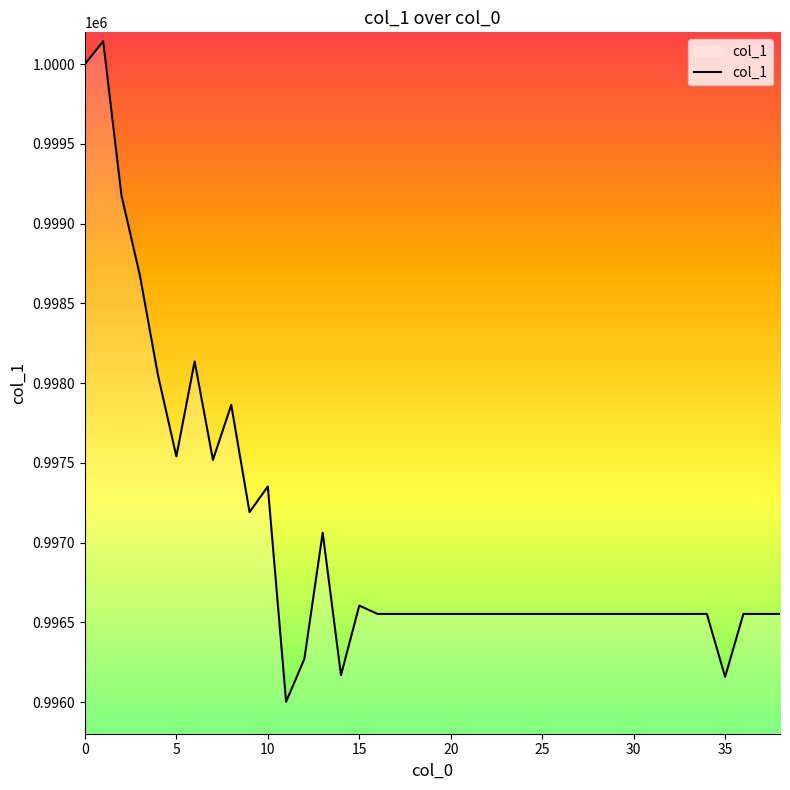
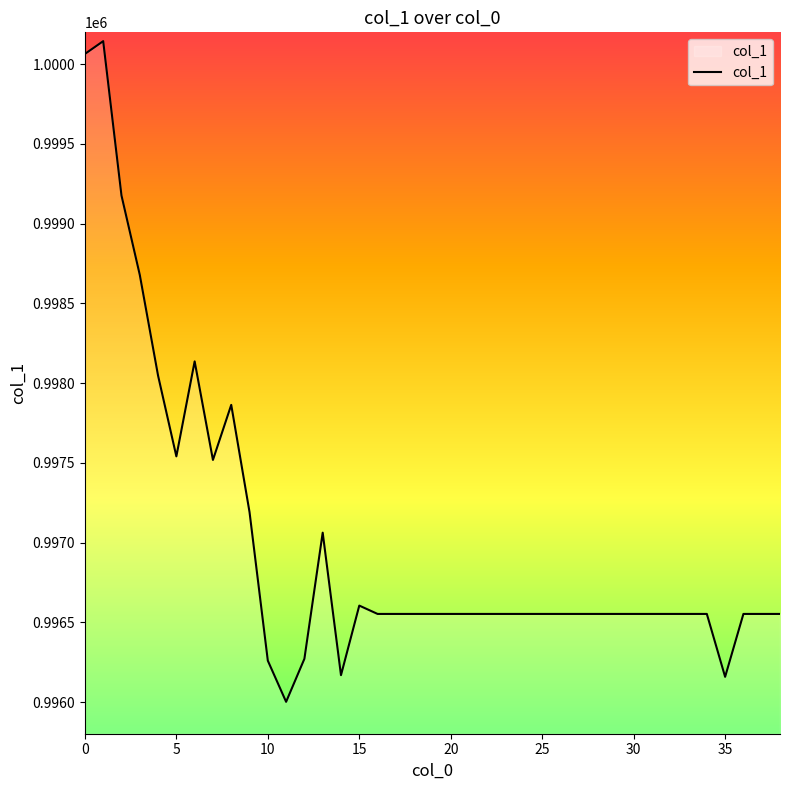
0: 1000000 -> 1000060
10: 997350 -> 996260
